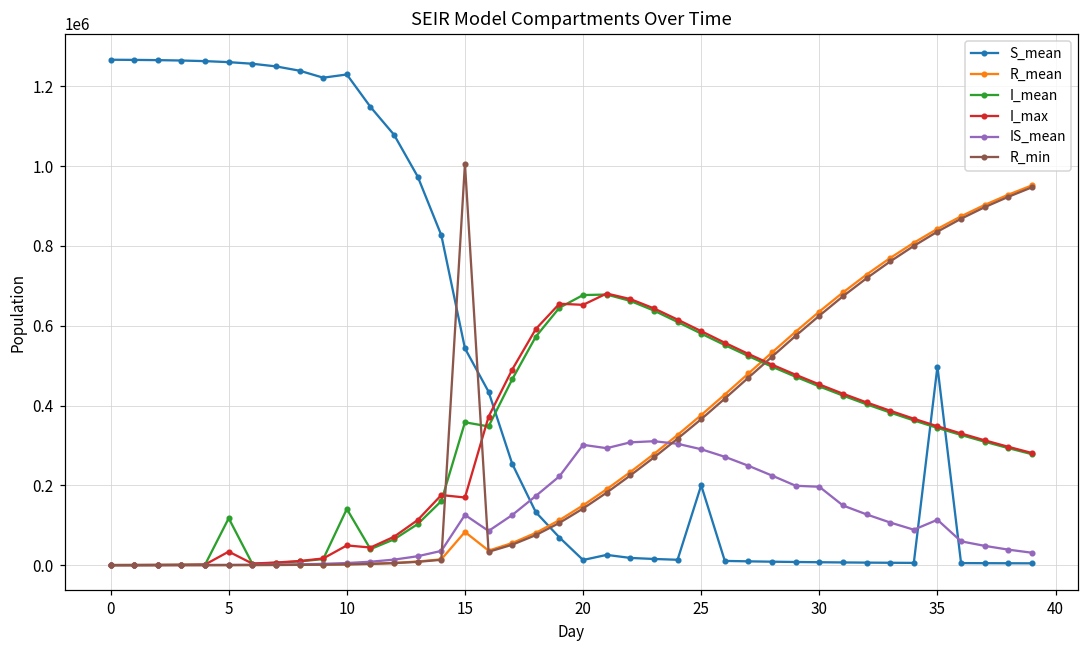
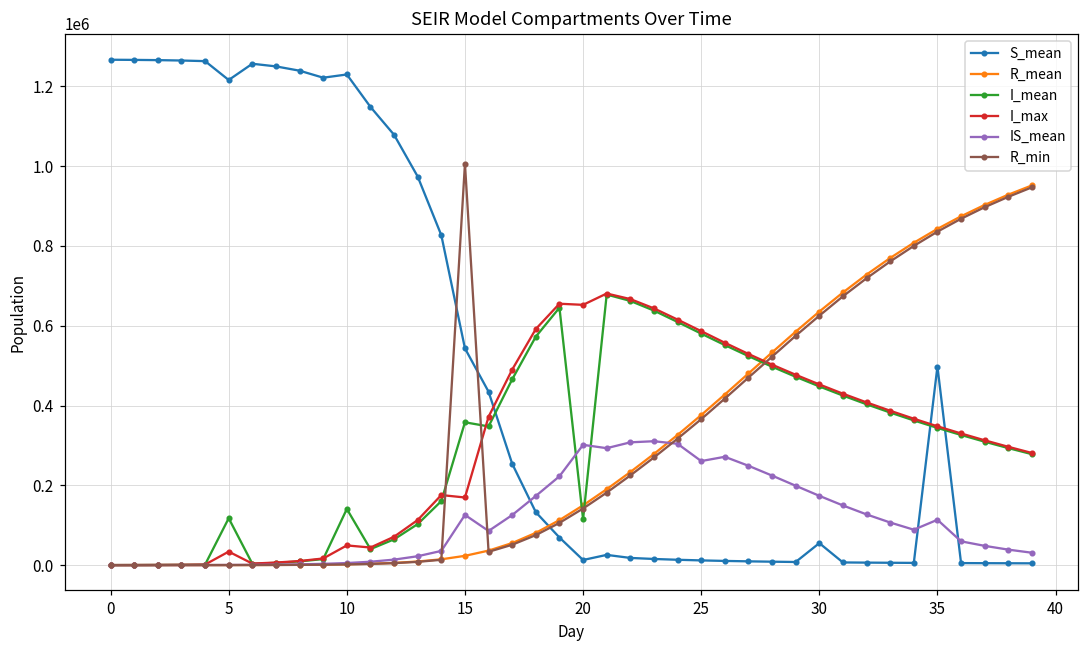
S_mean, 5: 1260000 -> 1220000
R_mean, 15: 80000 -> 20000
I_mean, 20: 680000 -> 120000
S_mean, 25: 200000 -> 10000
IS_mean, 25: 290000 -> 260000
S_mean, 30: 10000 -> 60000
IS_mean, 30: 200000 -> 170000
